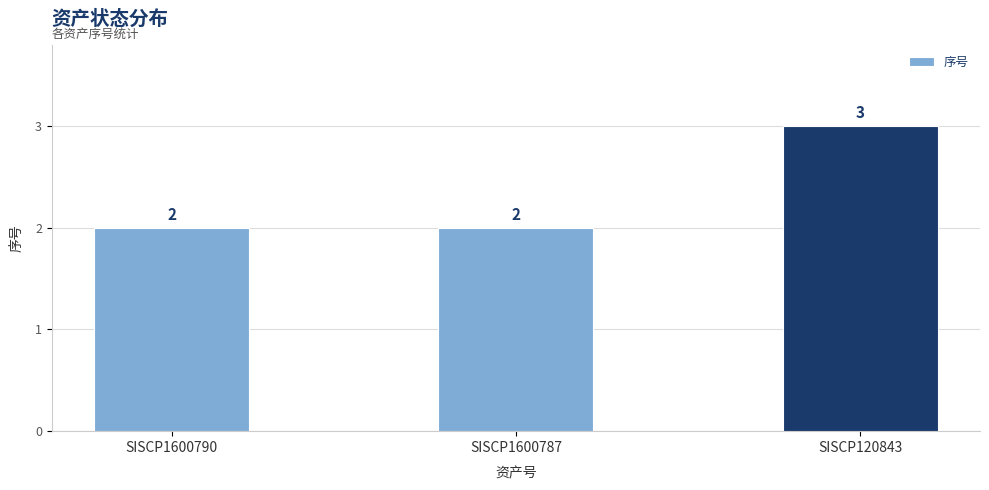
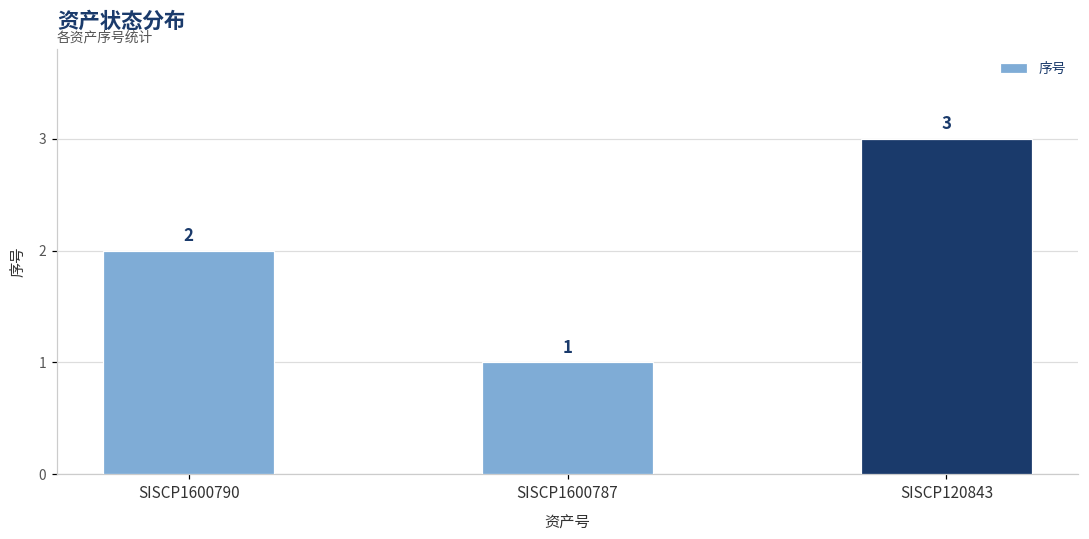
SISCP1600787: 2 -> 1
